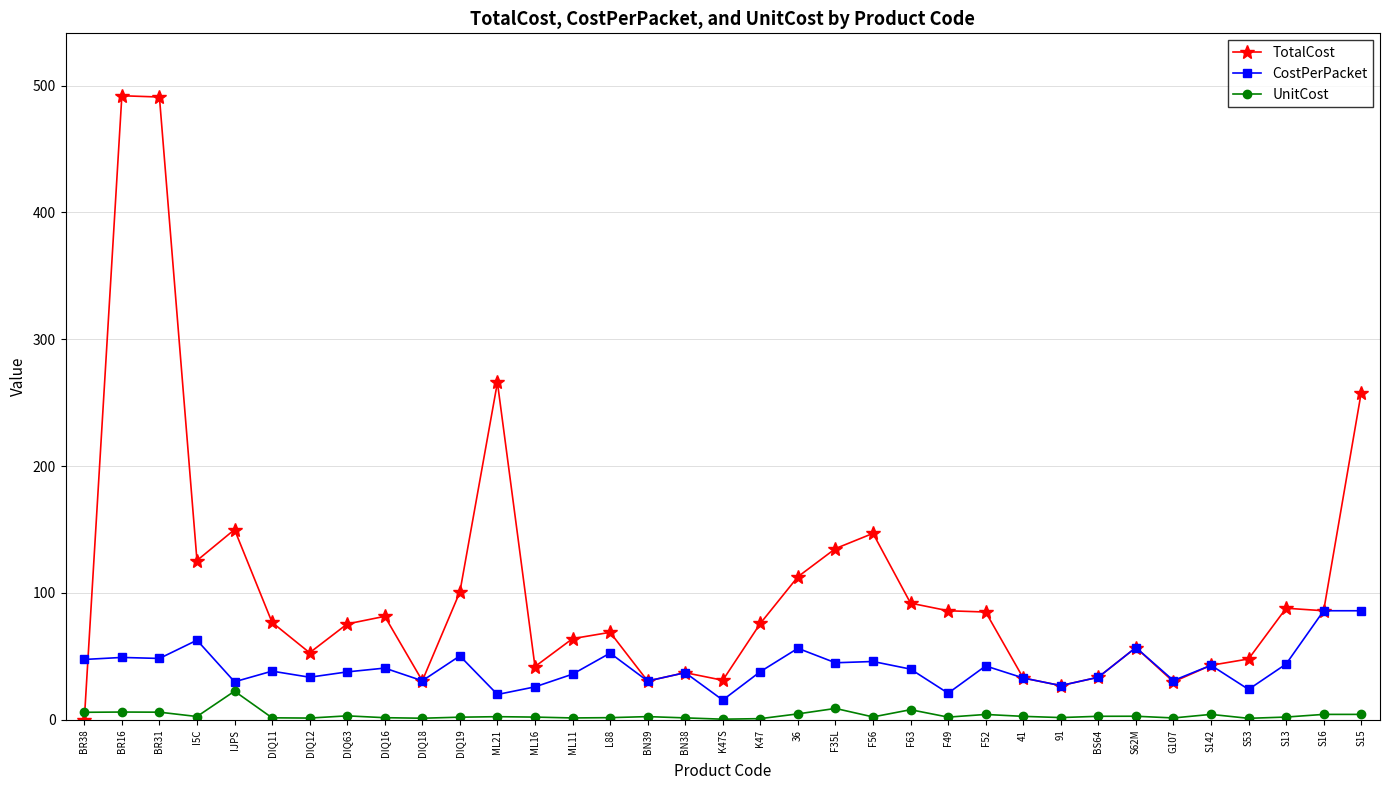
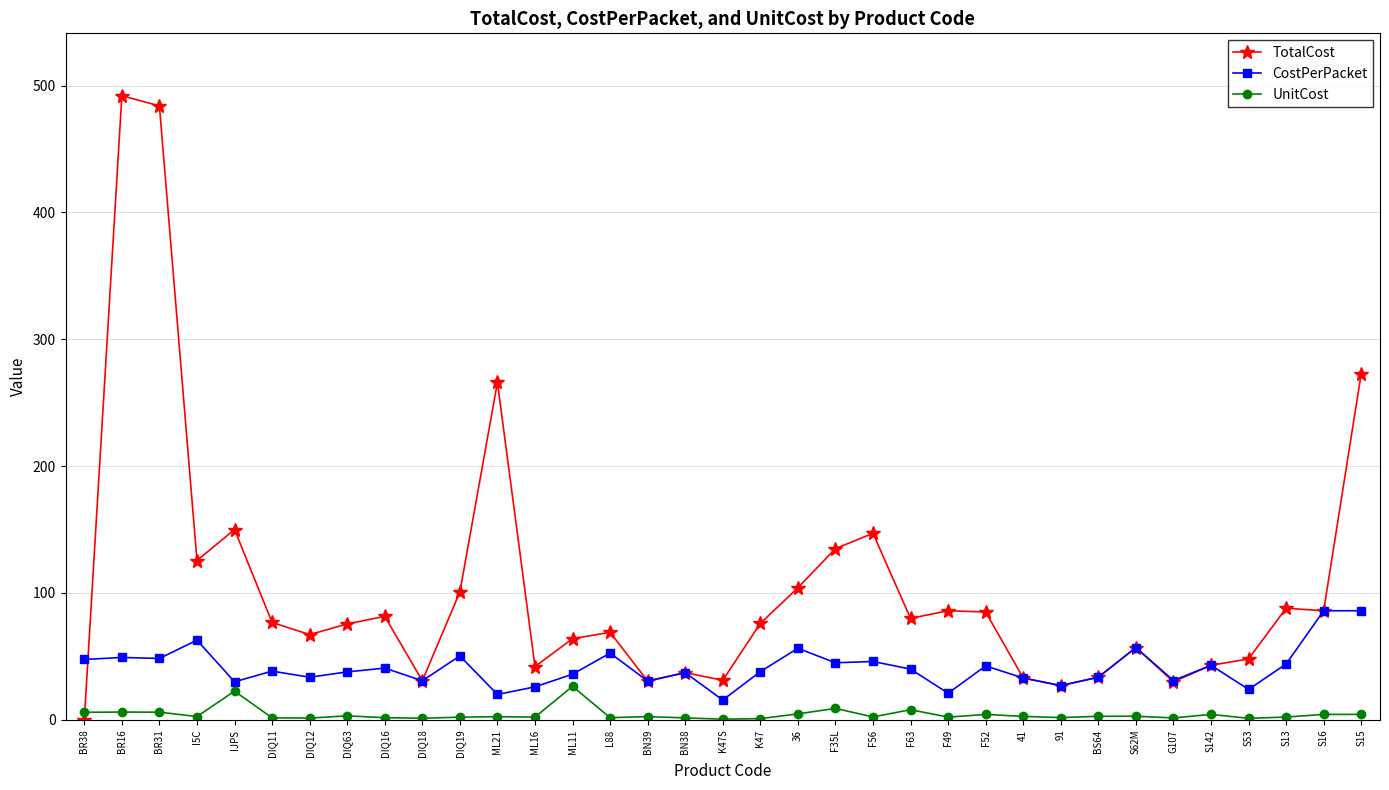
TotalCost, BR31: 491 -> 484
TotalCost, DIQ12: 53 -> 67
UnitCost, ML11: 2 -> 26
TotalCost, 36: 113 -> 104
TotalCost, F63: 92 -> 80
TotalCost, S15: 258 -> 273
